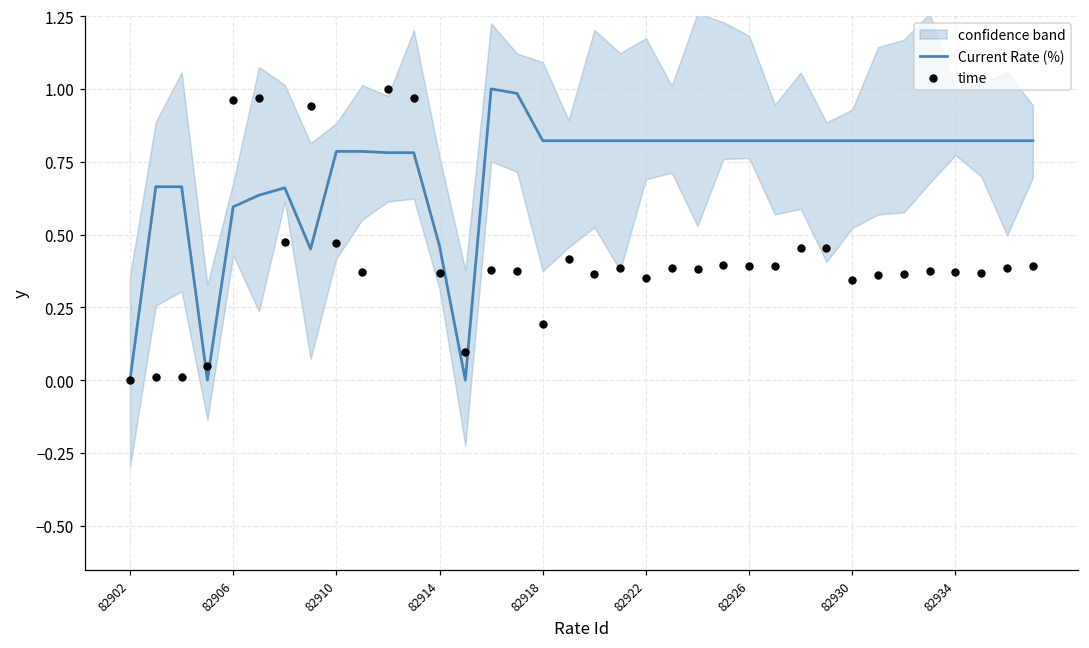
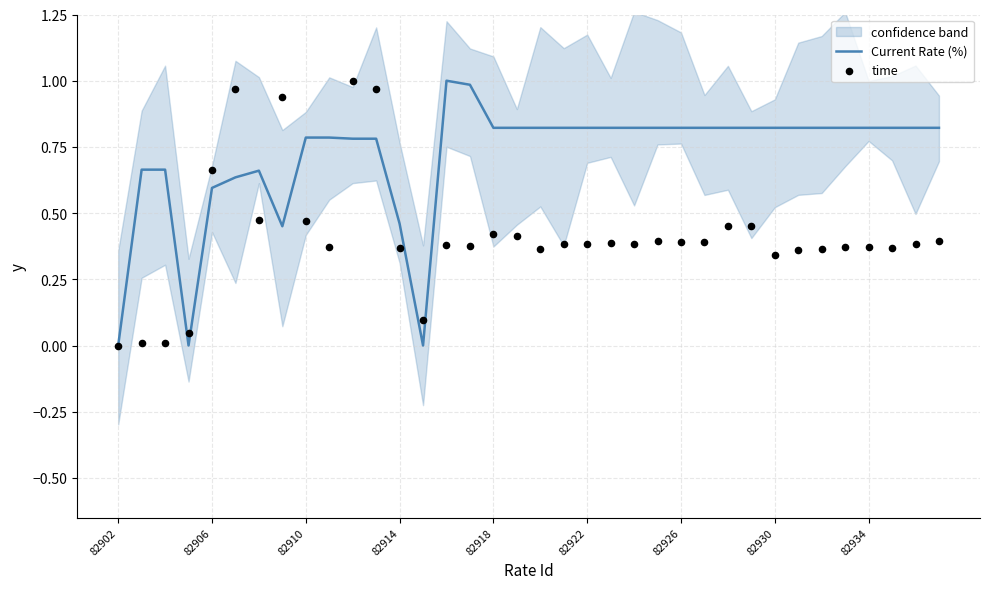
time, 82906: 0.96 -> 0.66
time, 82918: 0.19 -> 0.42
time, 82922: 0.35 -> 0.38
